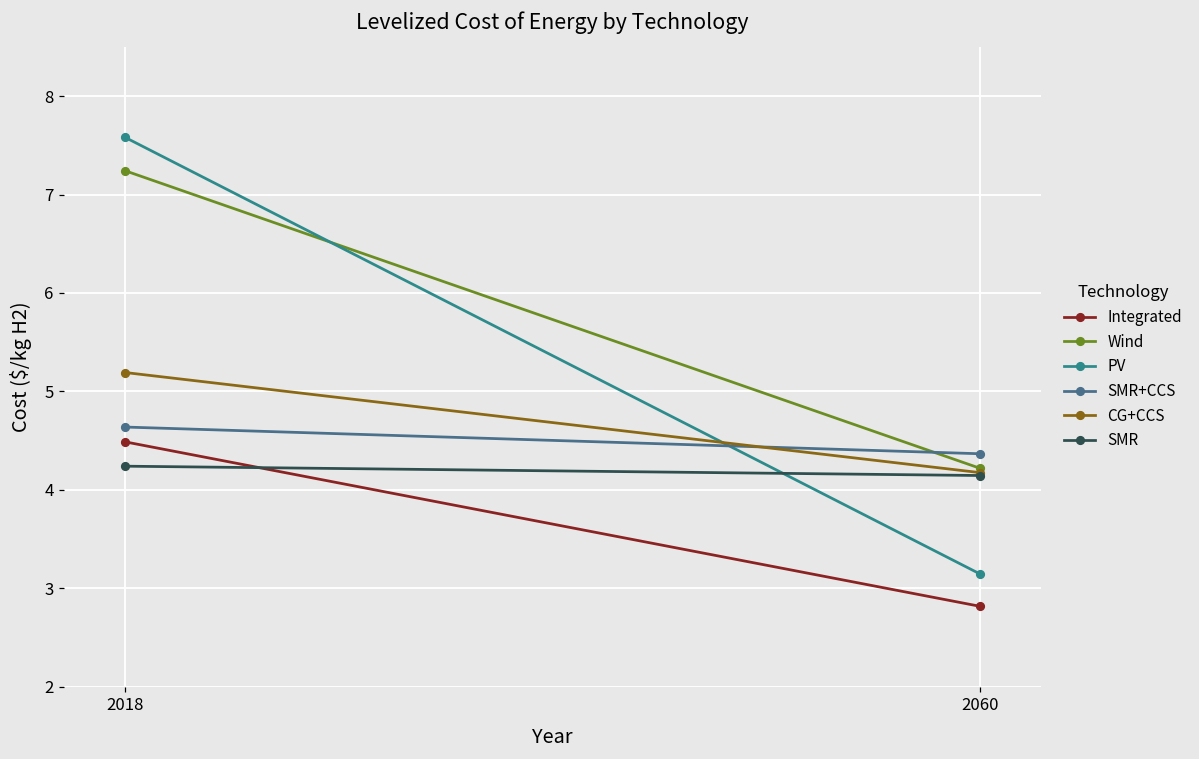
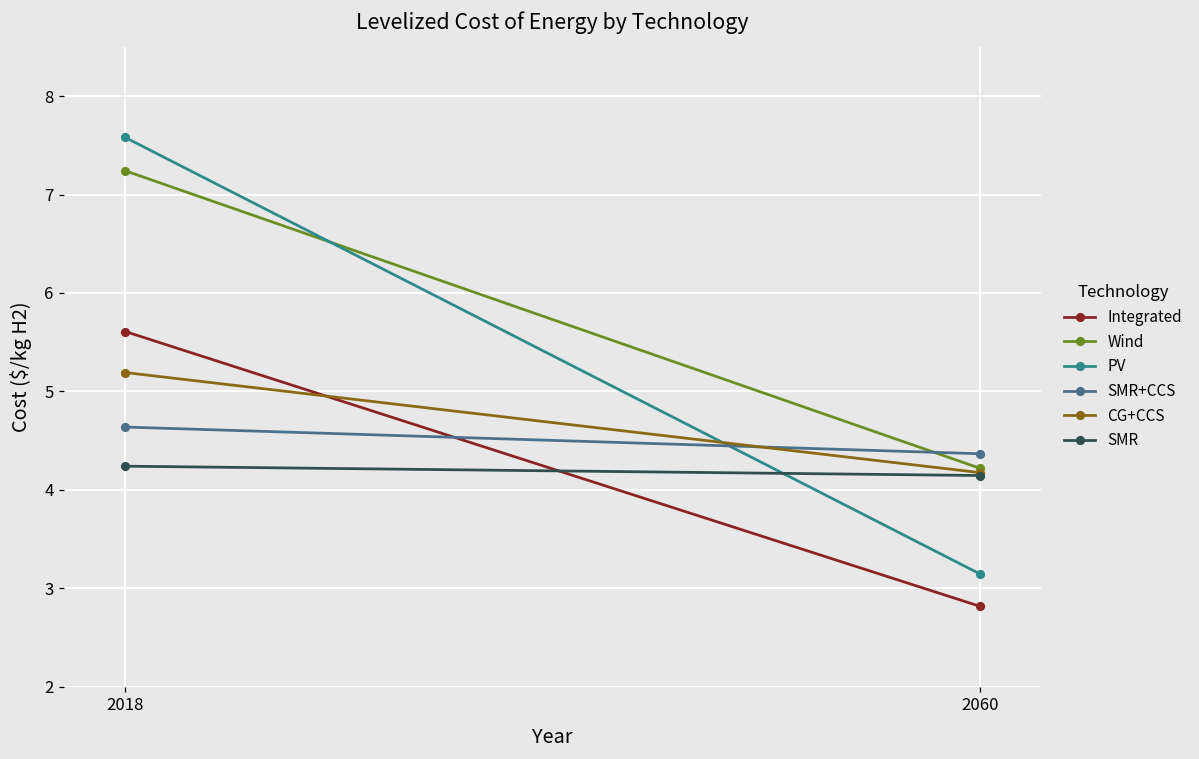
Integrated, 2018: 4.5 -> 5.6
